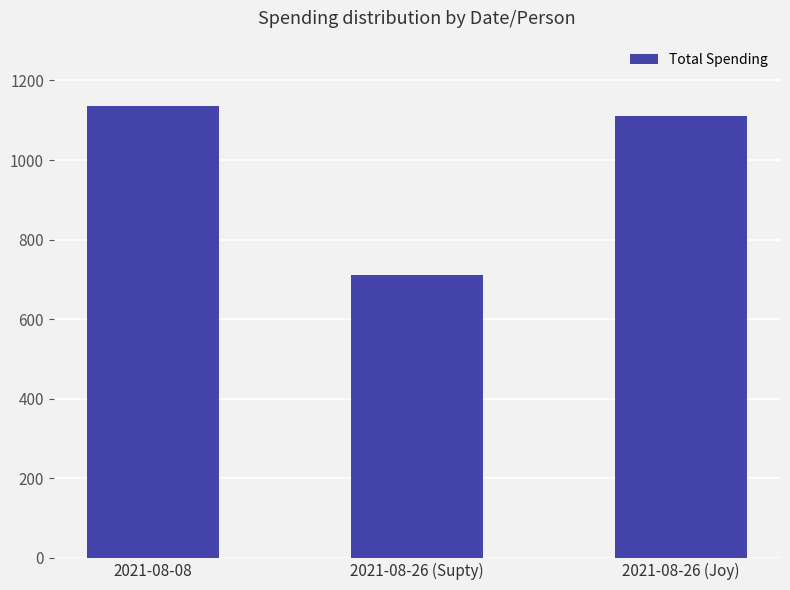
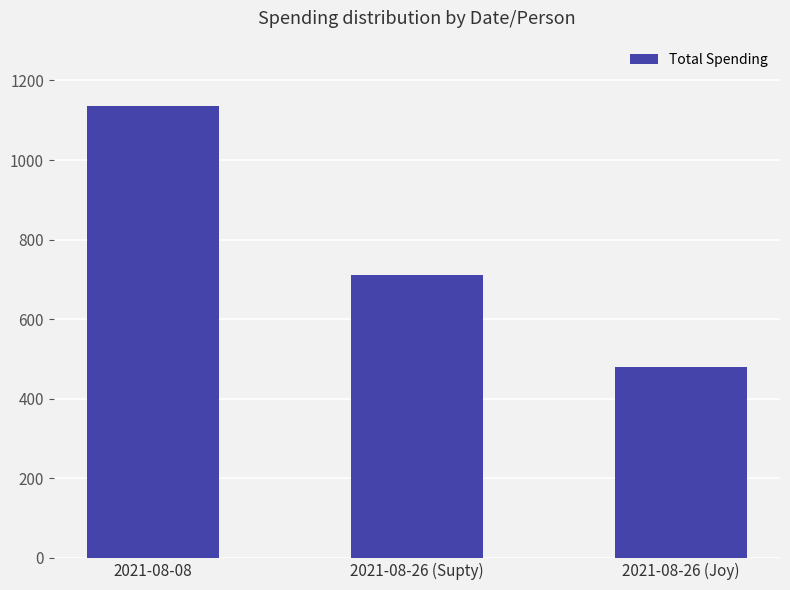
2021-08-26 (Joy): 1110 -> 480
